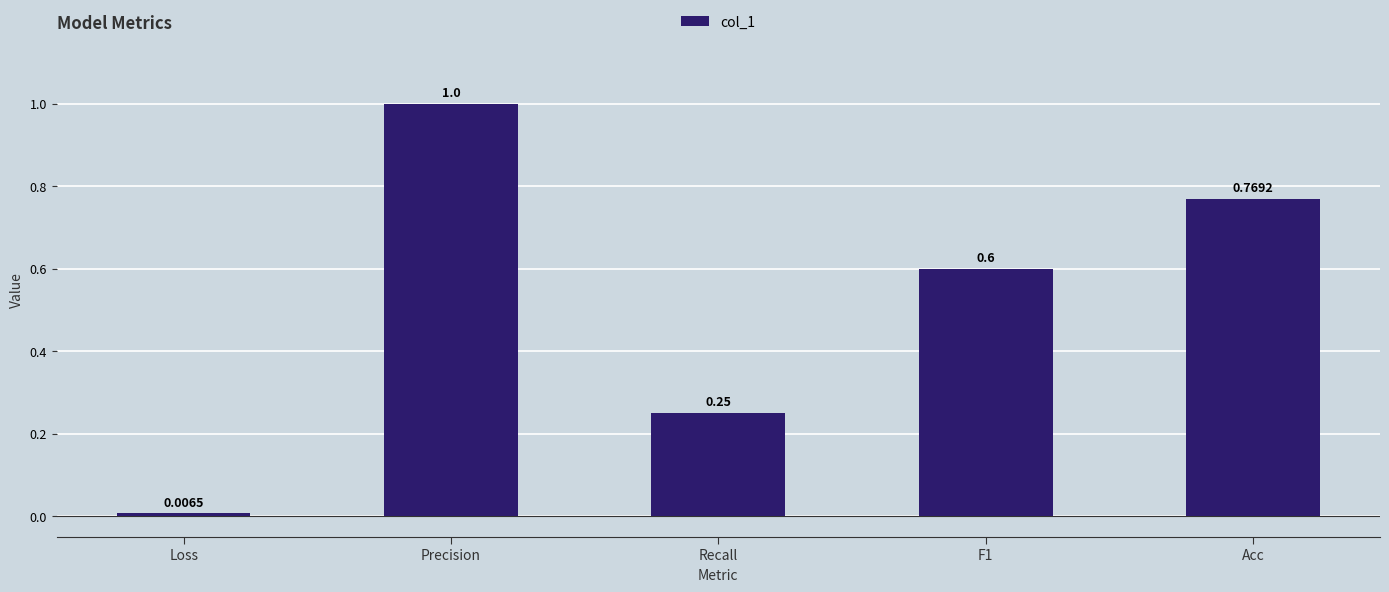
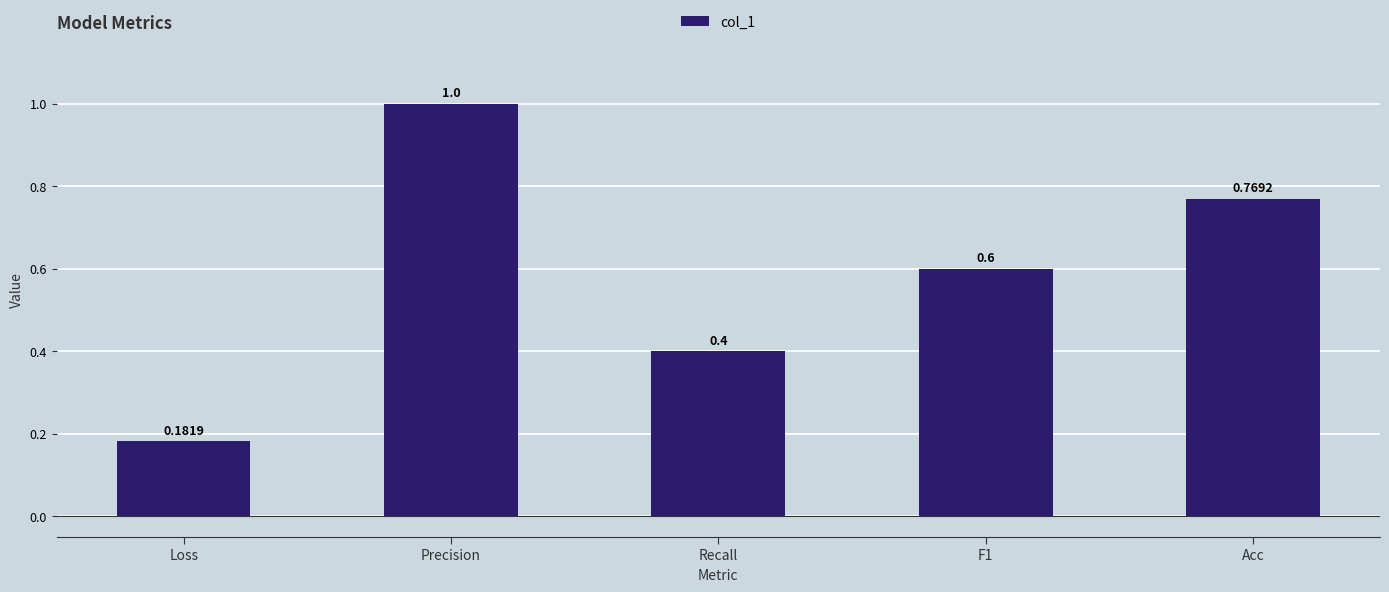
Loss: 0.0065 -> 0.1819
Recall: 0.25 -> 0.4
